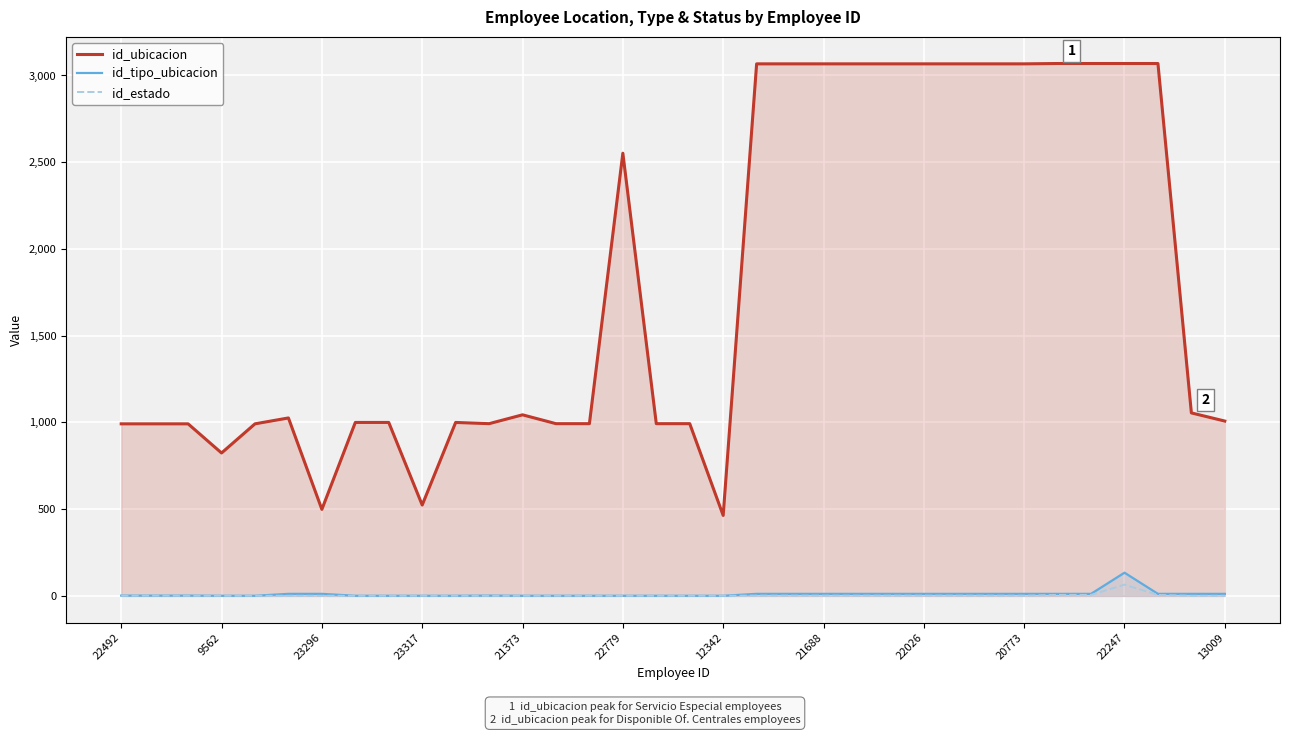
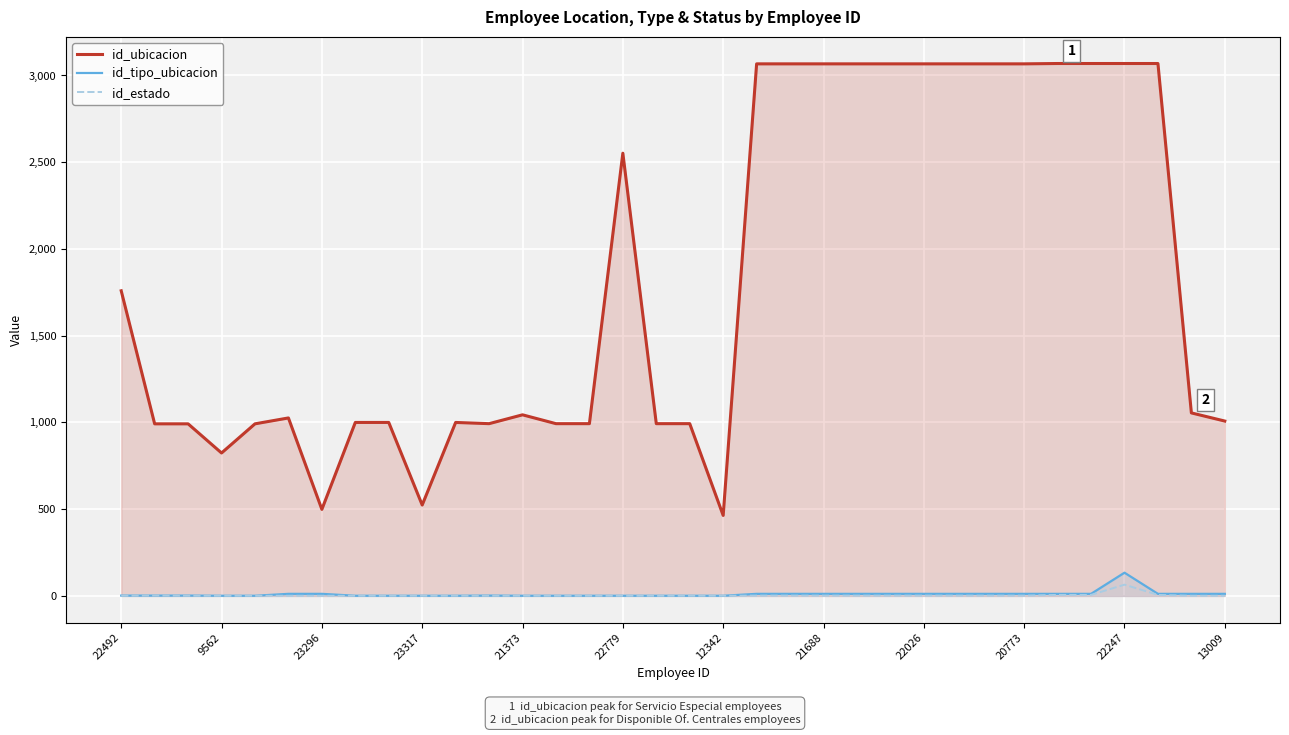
id_ubicacion, 22492: 990 -> 1,760
